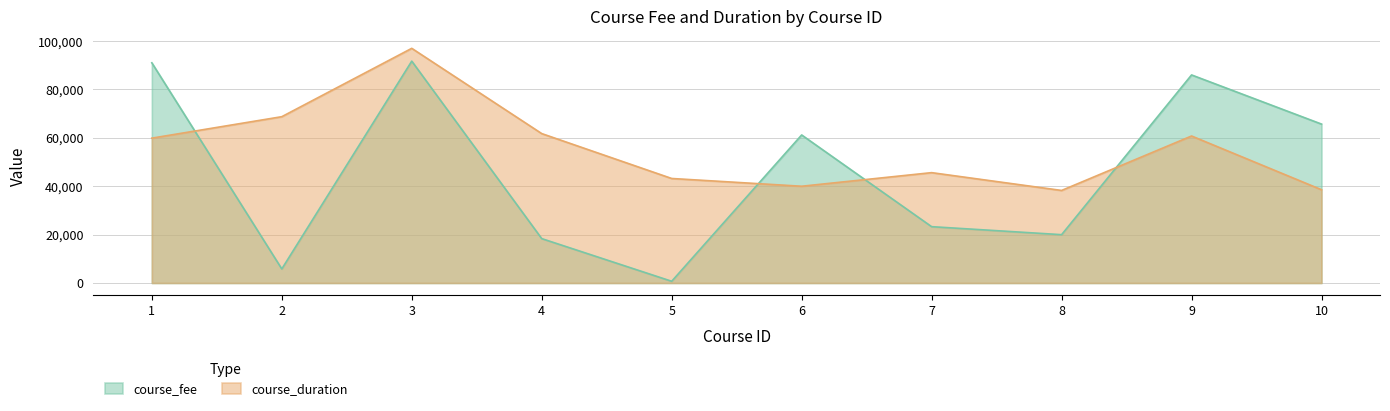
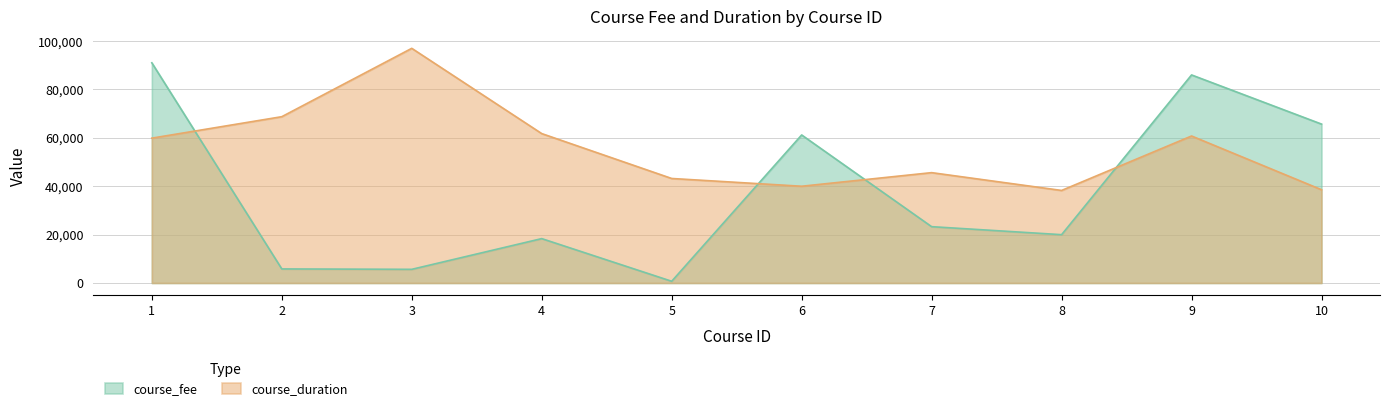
course_fee, 3: 92,000 -> 6,000
